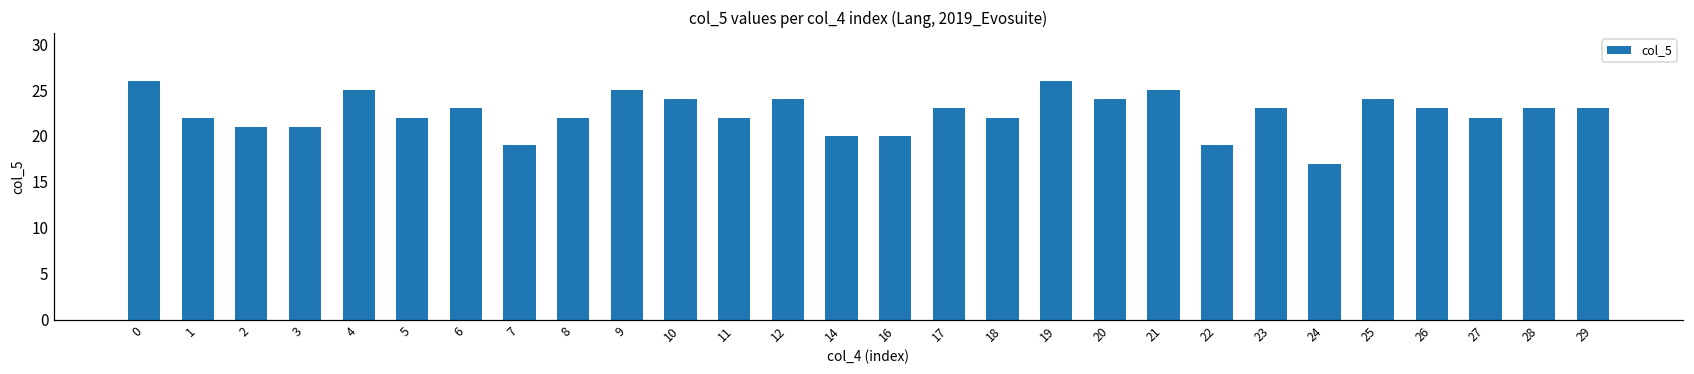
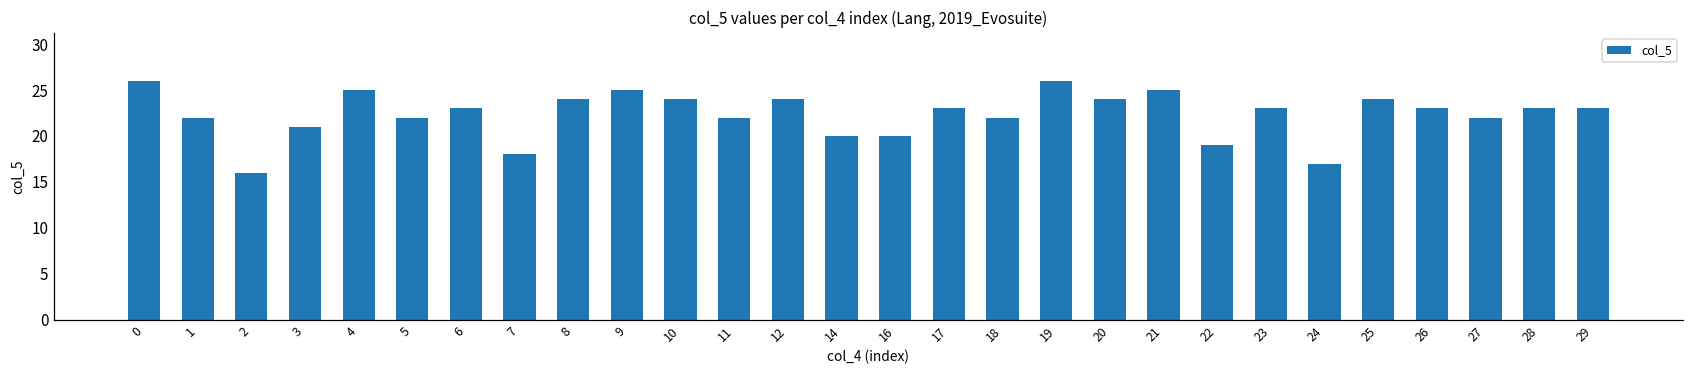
2: 21 -> 16
7: 19 -> 18
8: 22 -> 24
